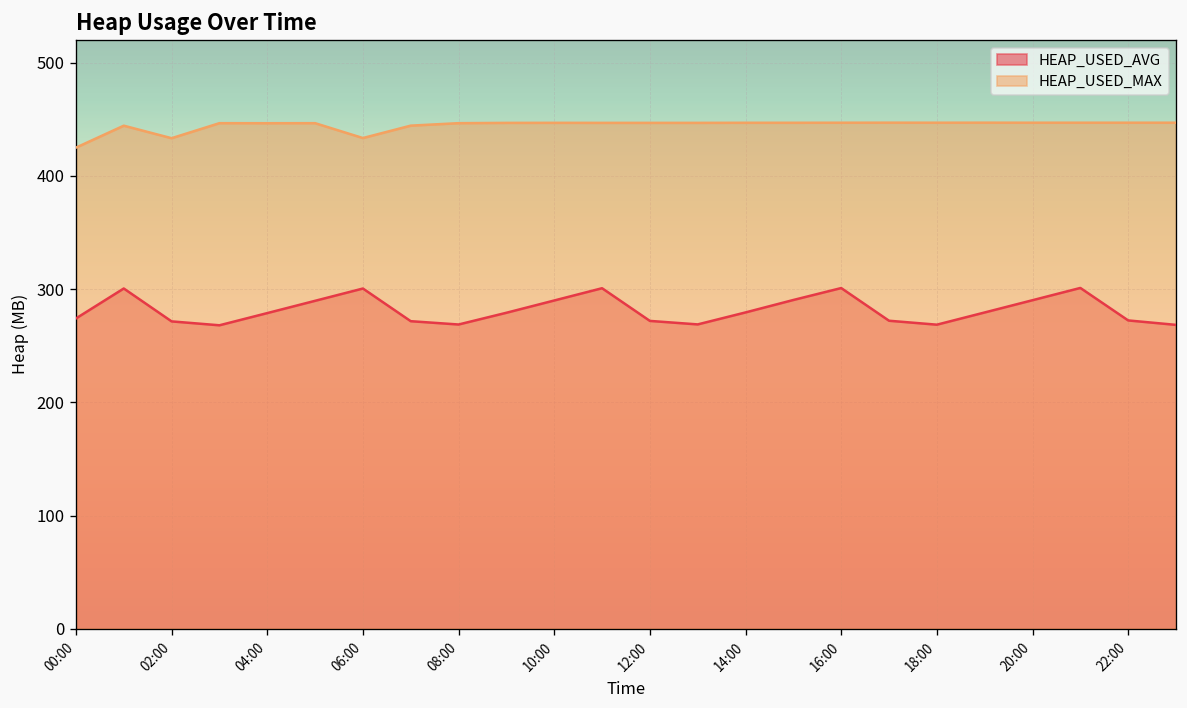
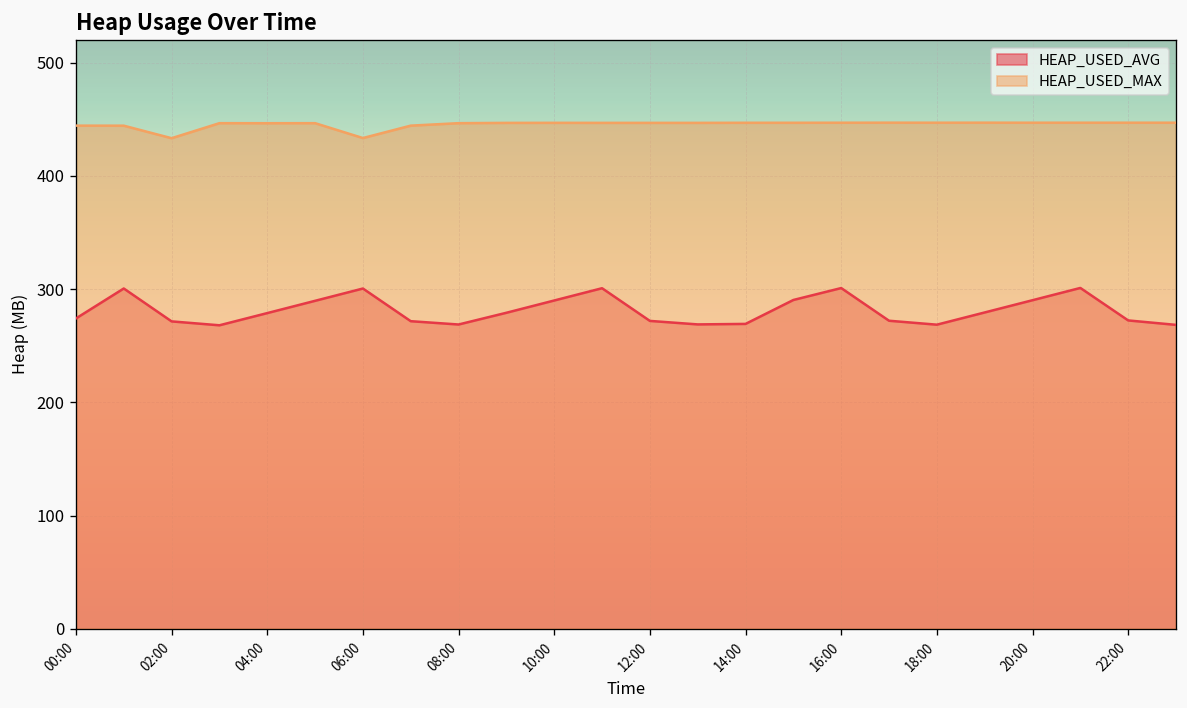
HEAP_USED_MAX, 00:00: 420 -> 440
HEAP_USED_AVG, 14:00: 280 -> 270
